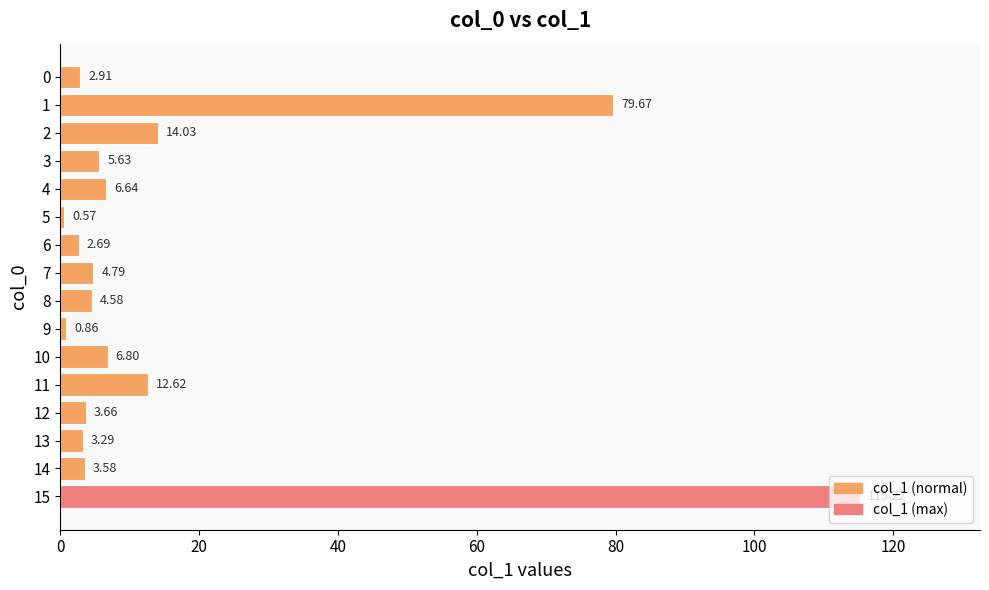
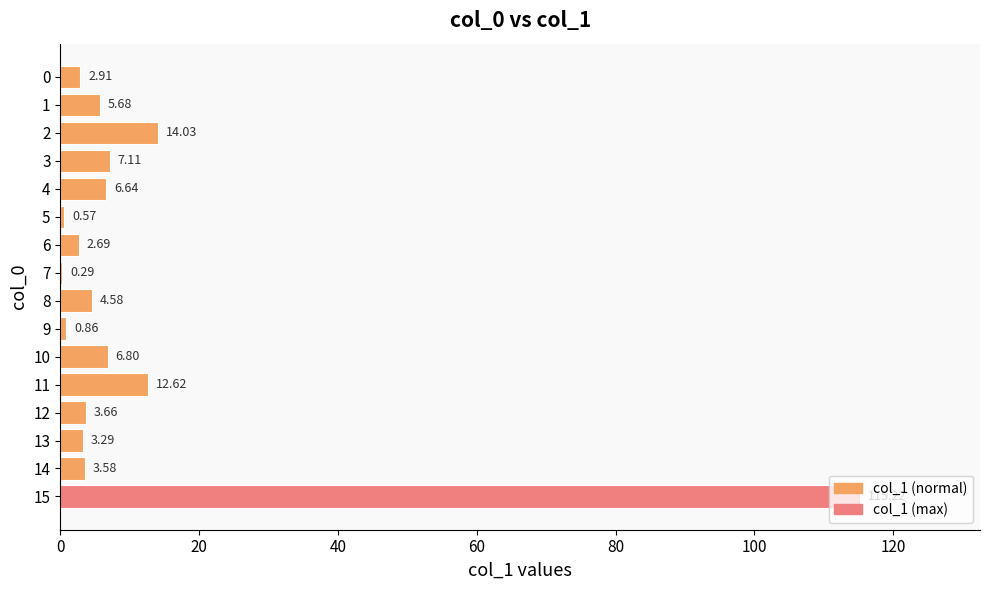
1: 79.67 -> 5.68
3: 5.63 -> 7.11
7: 4.79 -> 0.29
